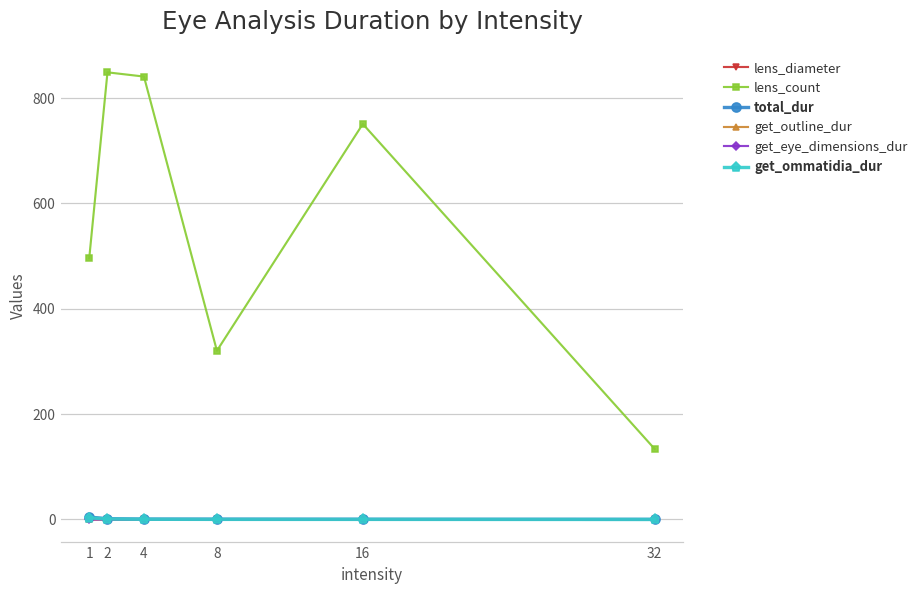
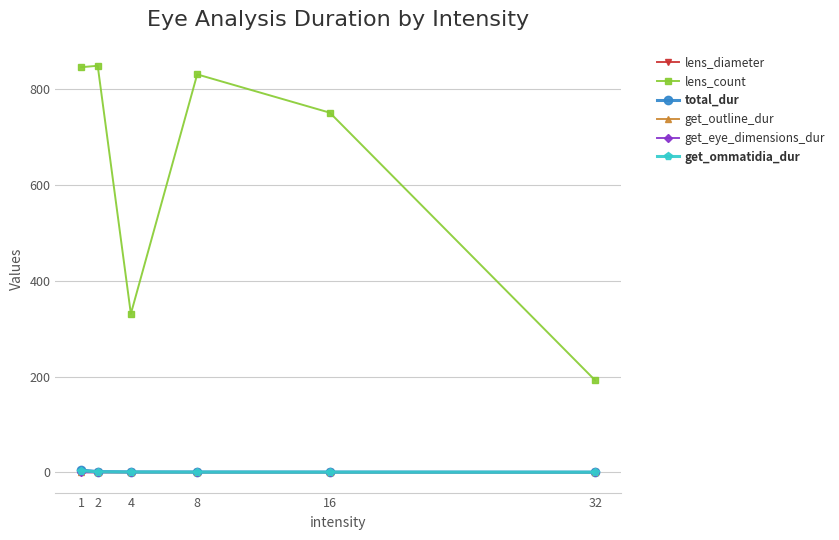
lens_count, 1: 500 -> 850
lens_count, 4: 840 -> 330
lens_count, 8: 320 -> 830
lens_count, 32: 130 -> 190
